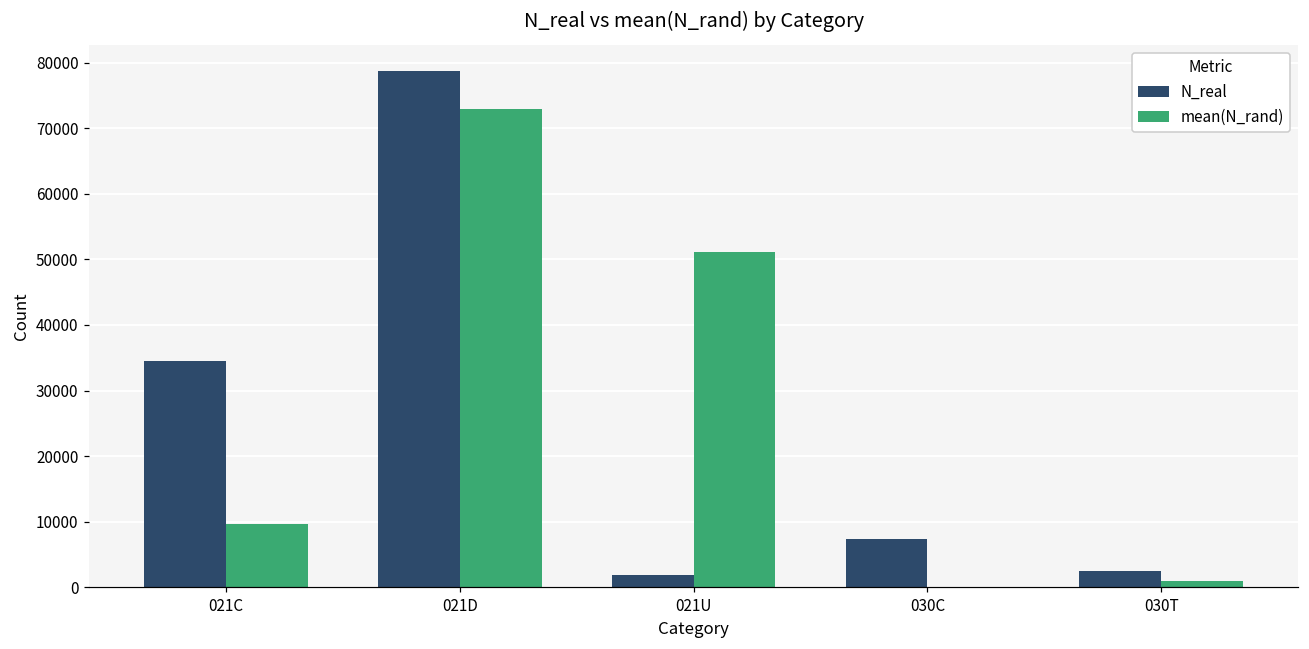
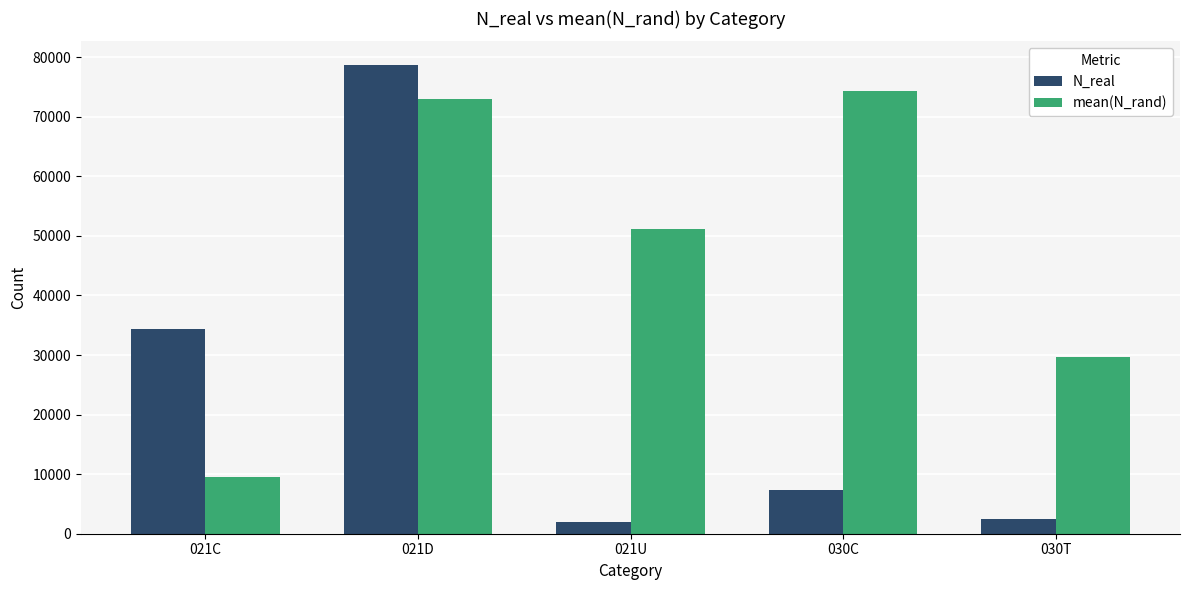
mean(N_rand), 030C: 0 -> 74000
mean(N_rand), 030T: 1000 -> 30000
